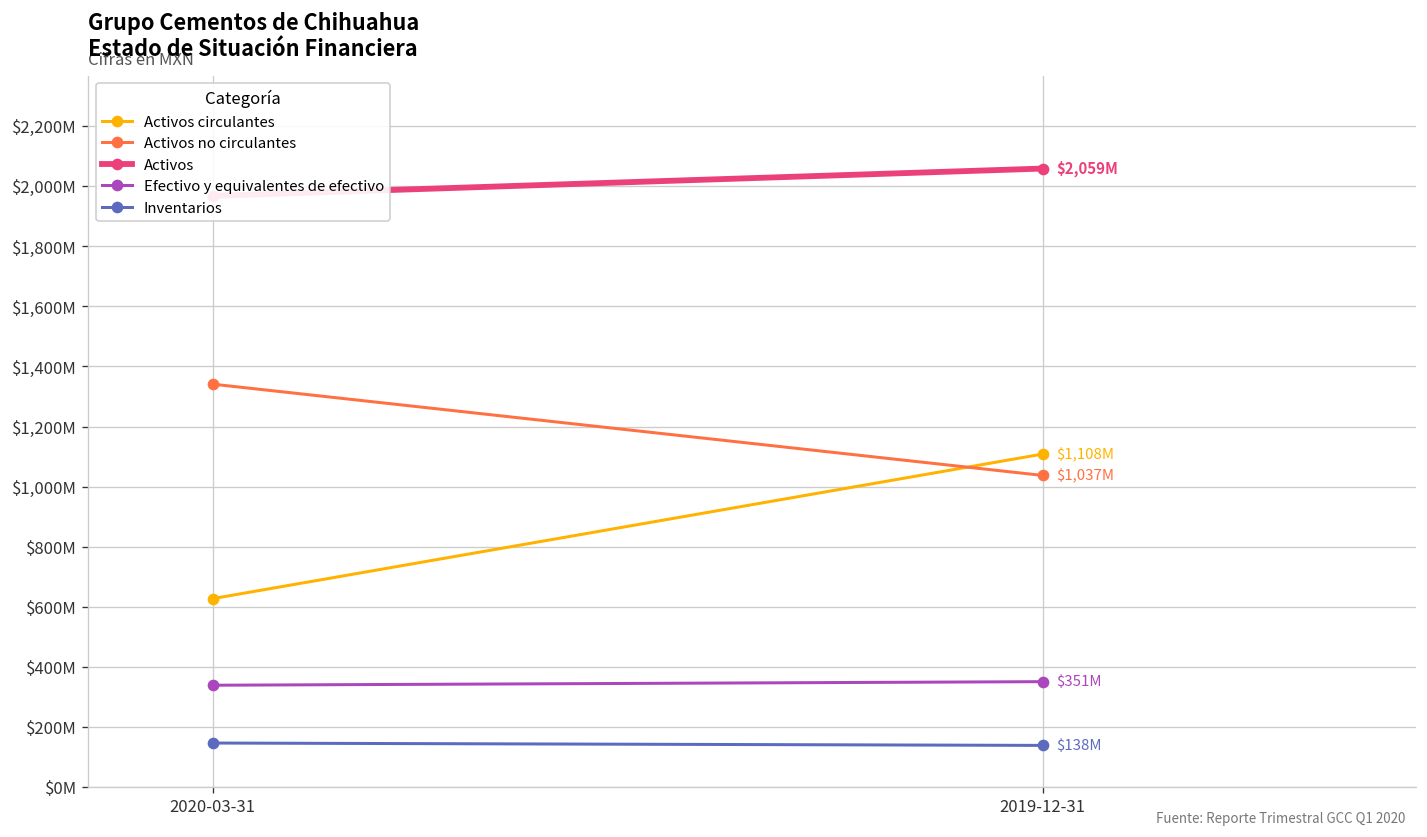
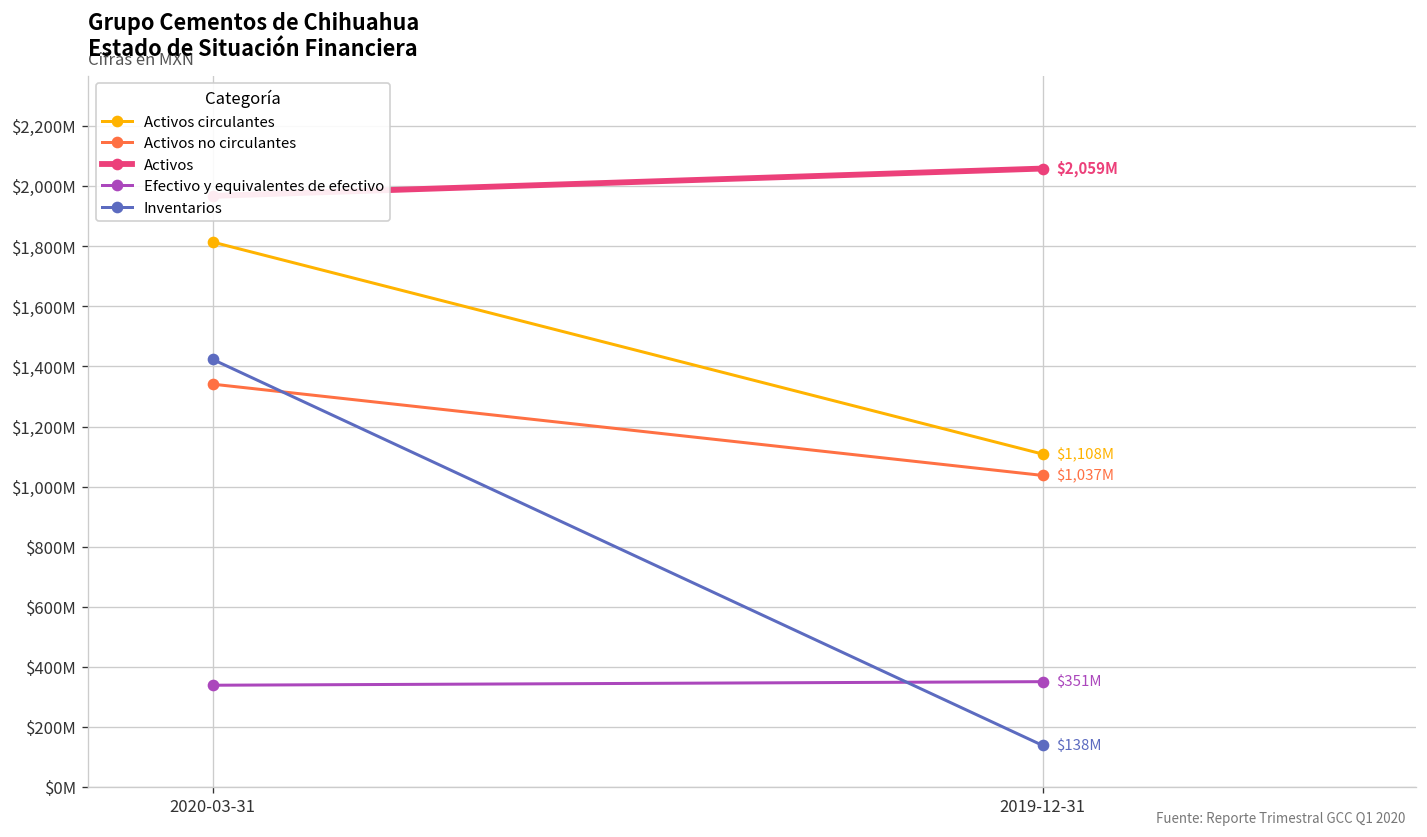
Activos circulantes, 2020-03-31: $630,000,000 -> $1,810,000,000
Inventarios, 2020-03-31: $150,000,000 -> $1,420,000,000
